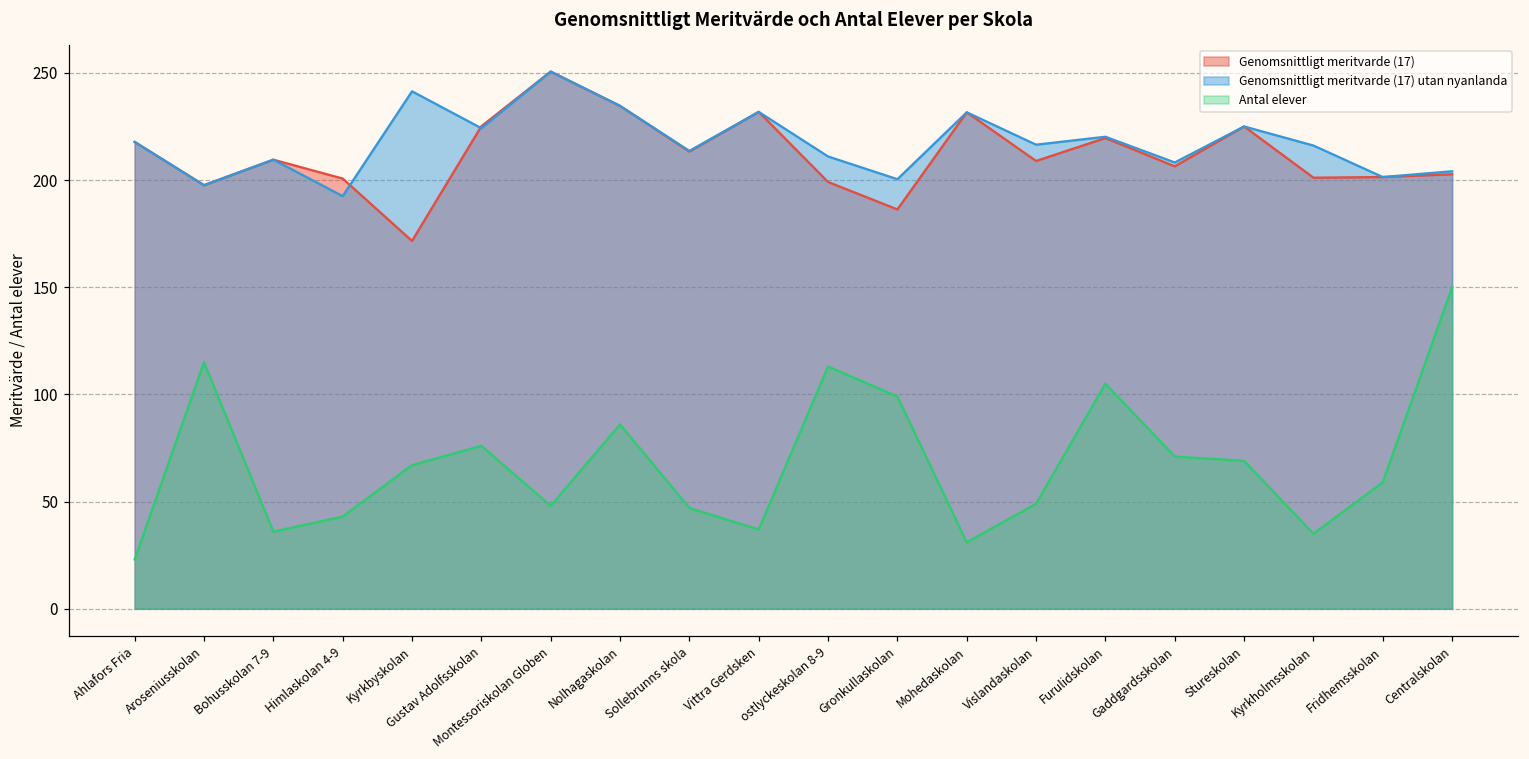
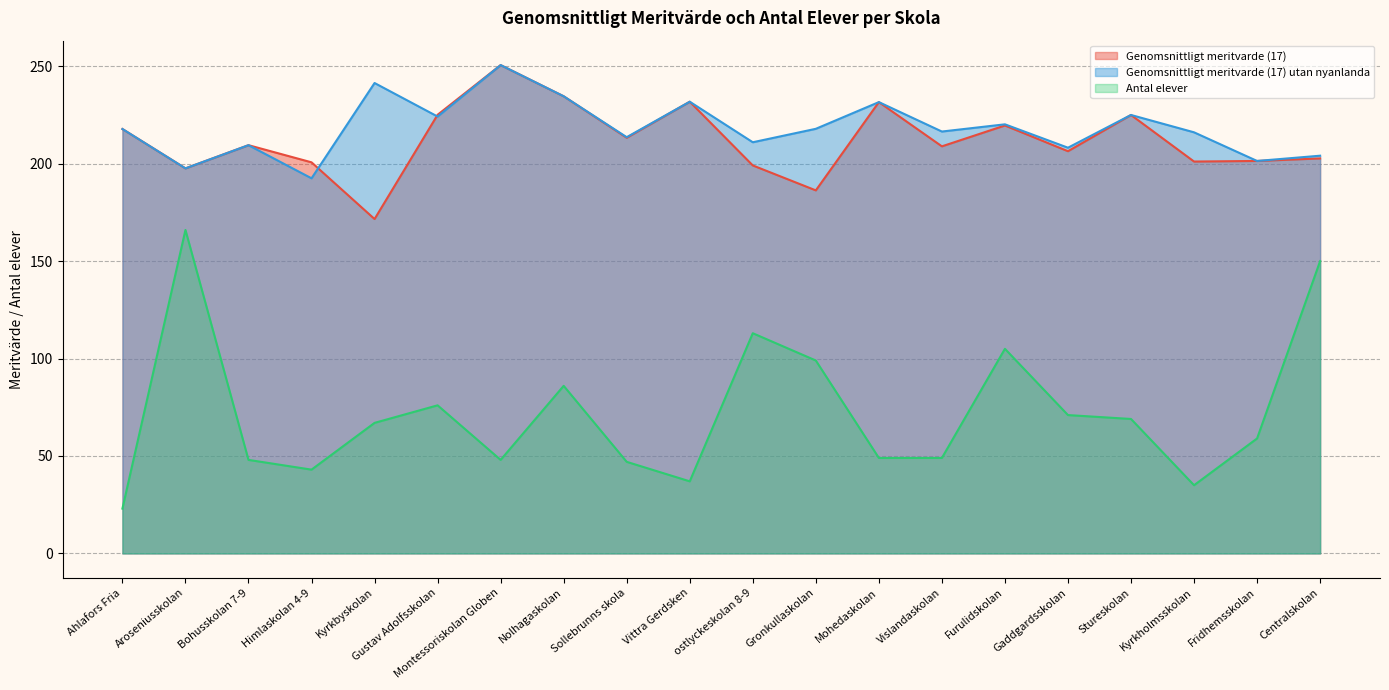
Antal elever, Aroseniusskolan: 115 -> 166
Antal elever, Bohusskolan 7-9: 36 -> 48
Genomsnittligt meritvarde (17) utan nyanlanda, Gronkullaskolan: 200 -> 218
Antal elever, Mohedaskolan: 31 -> 49
